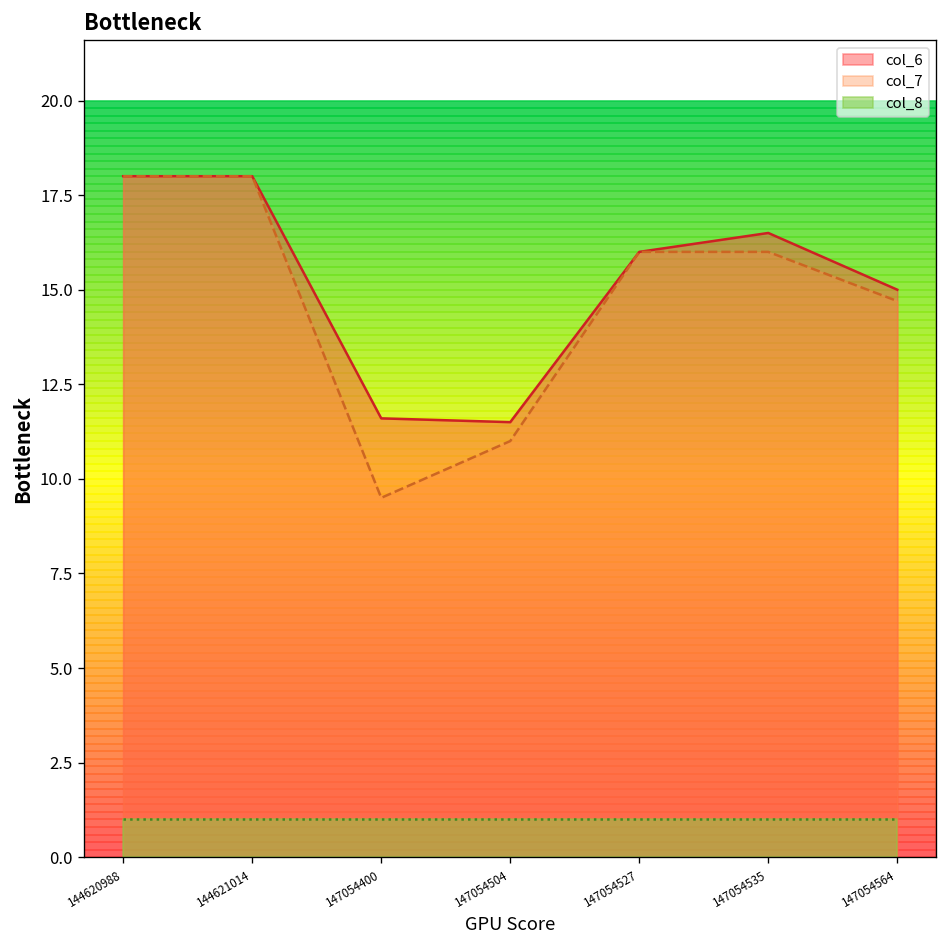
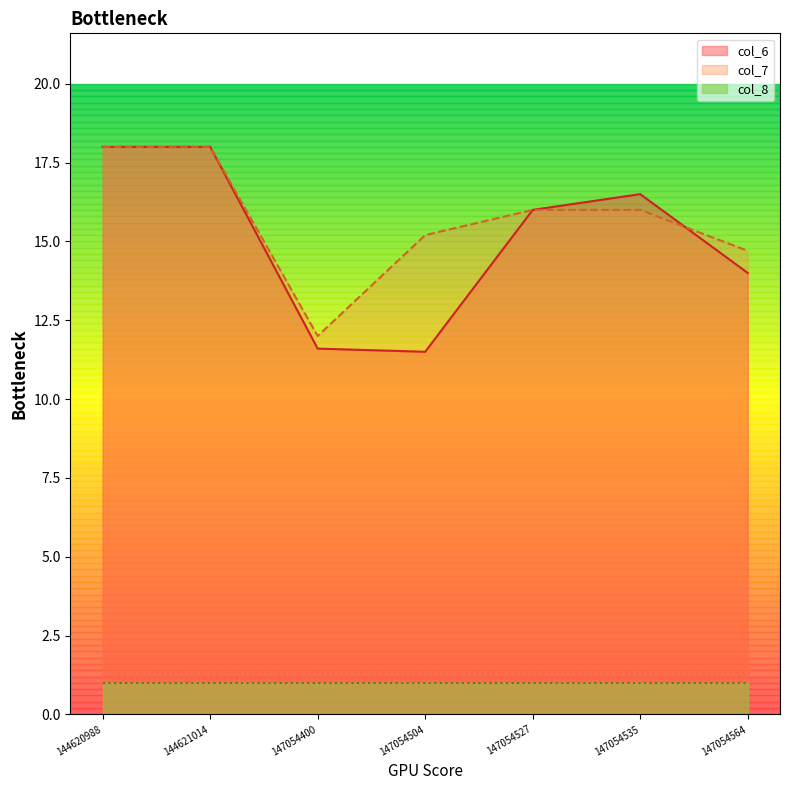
col_7, 147054400: 9.5 -> 12.0
col_7, 147054504: 11.0 -> 15.2
col_6, 147054564: 15 -> 14
